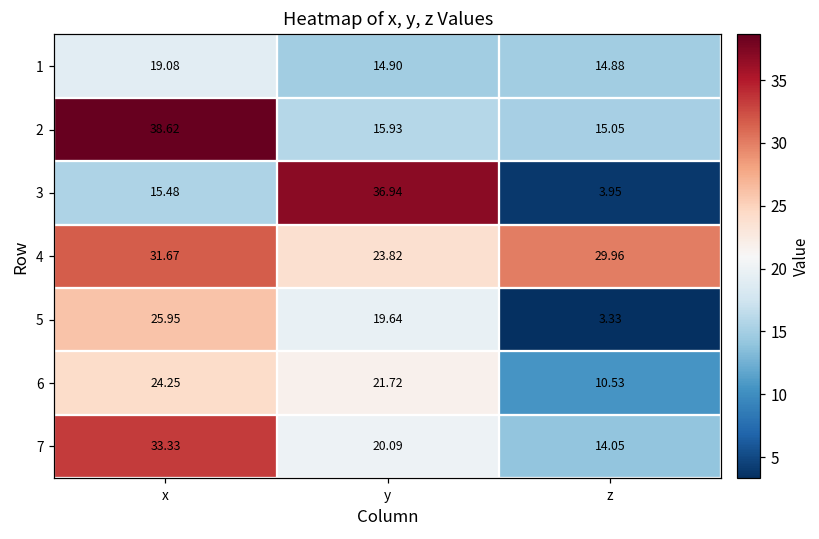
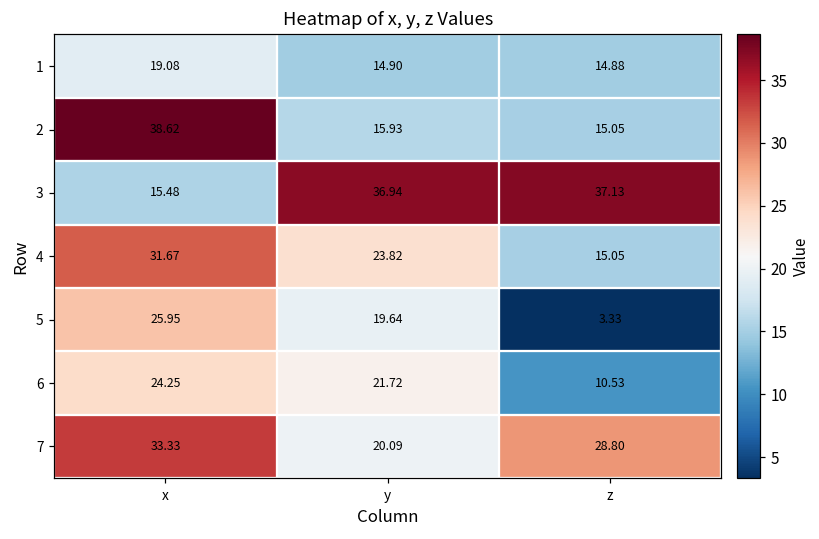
3, z: 3.95 -> 37.13
4, z: 29.96 -> 15.05
7, z: 14.05 -> 28.80
